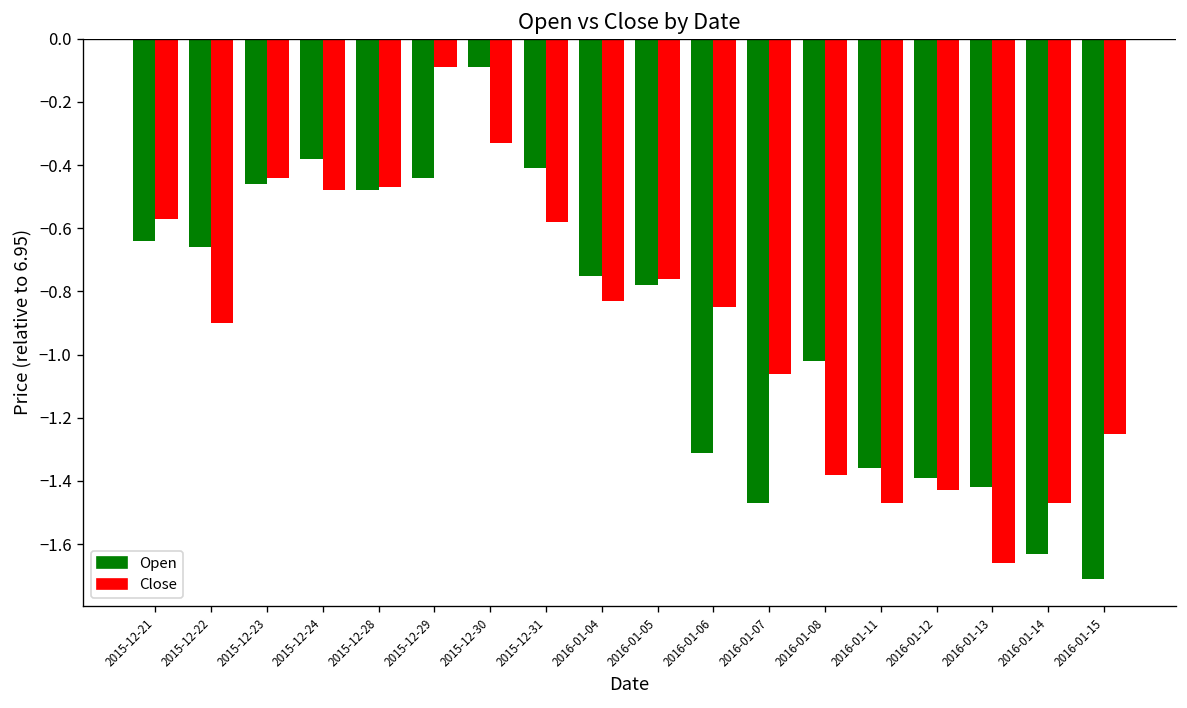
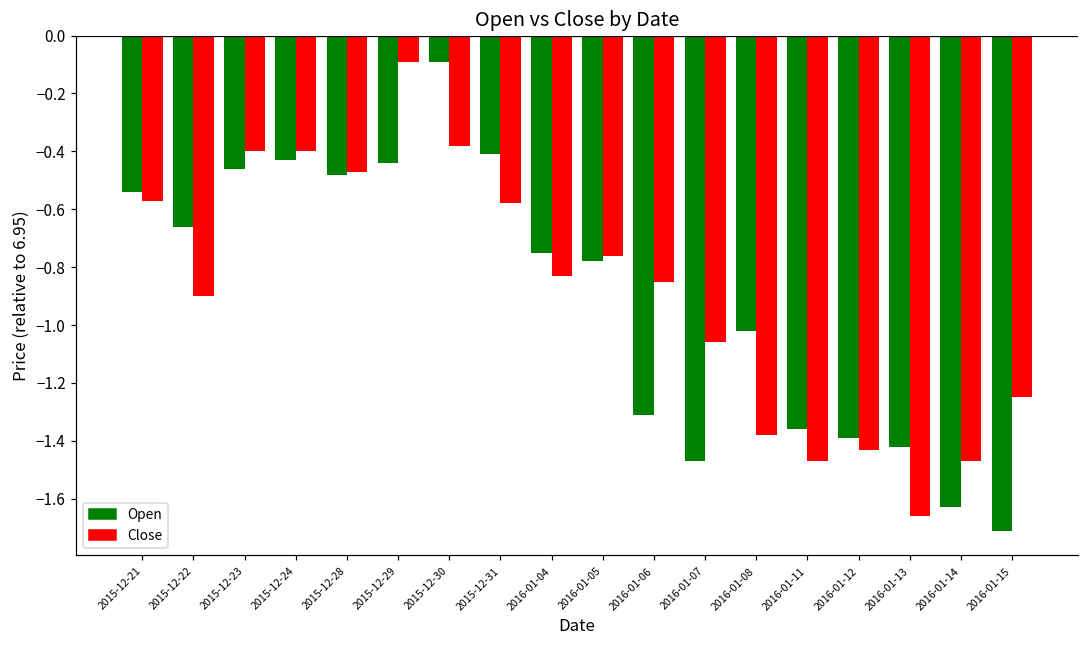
Open, 2015-12-21: -0.64 -> -0.54
Close, 2015-12-23: -0.44 -> -0.40
Open, 2015-12-24: -0.38 -> -0.43
Close, 2015-12-24: -0.48 -> -0.40
Close, 2015-12-30: -0.33 -> -0.38
